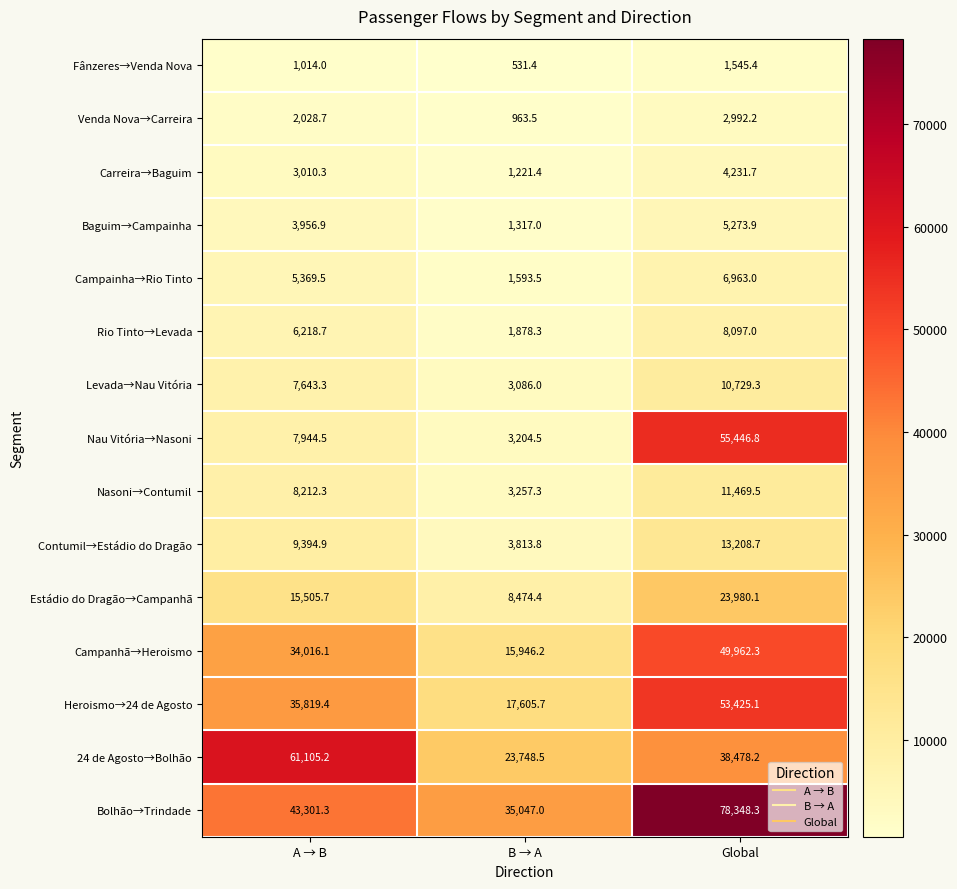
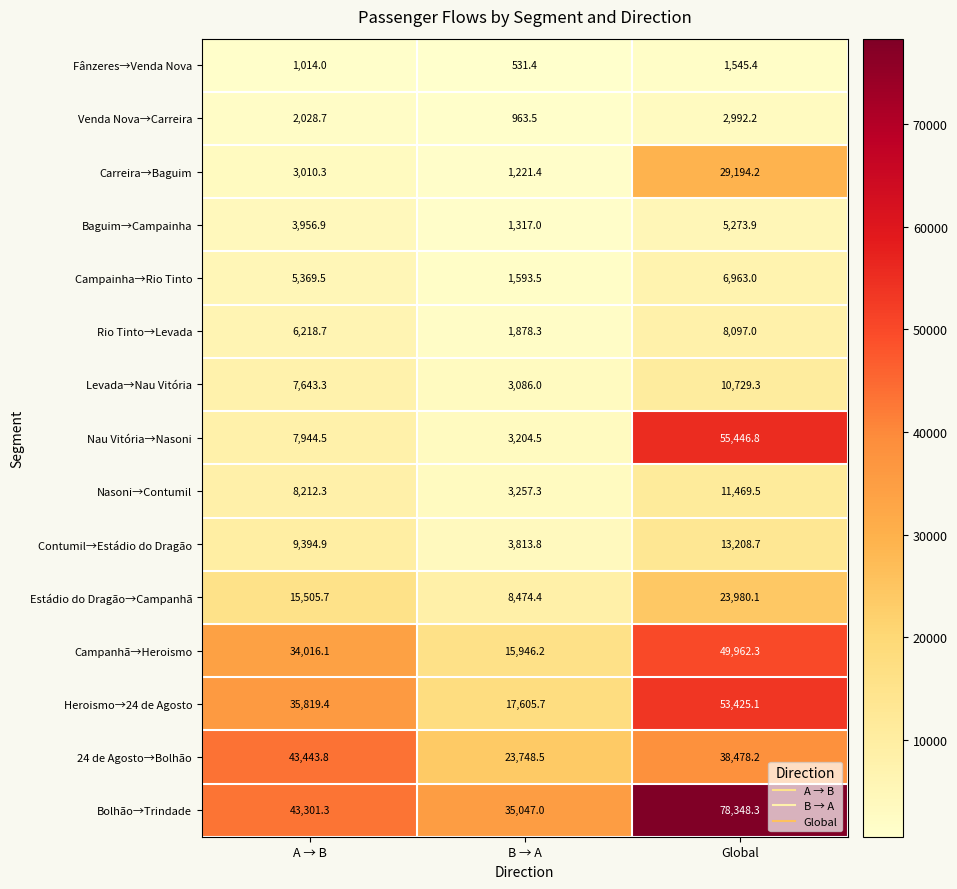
Carreira→Baguim, Global: 4,231.7 -> 29,194.2
24 de Agosto→Bolhão, A → B: 61,105.2 -> 43,443.8
